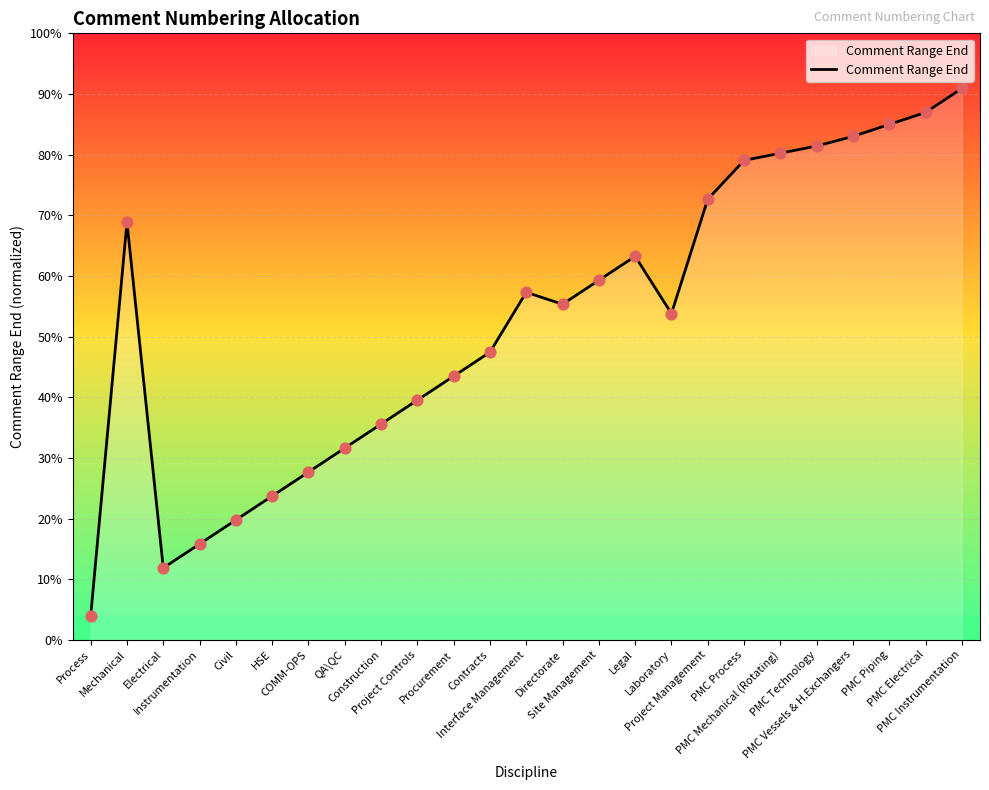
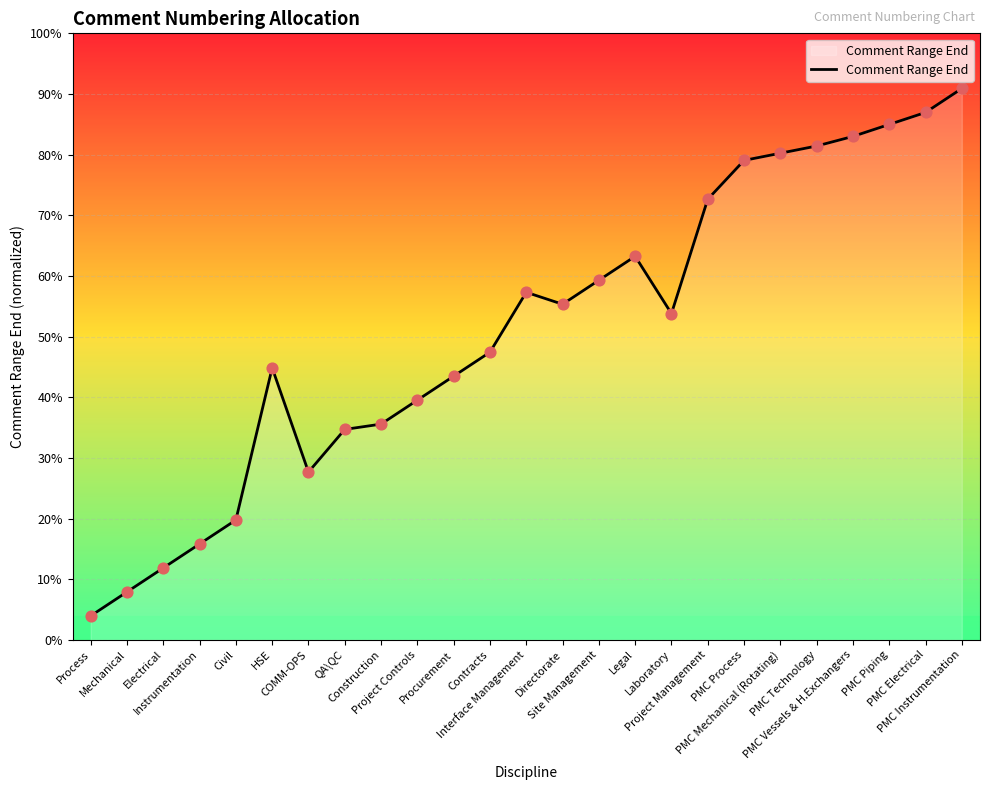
Mechanical: 69% -> 8%
HSE: 24% -> 45%
QA\QC: 32% -> 35%
